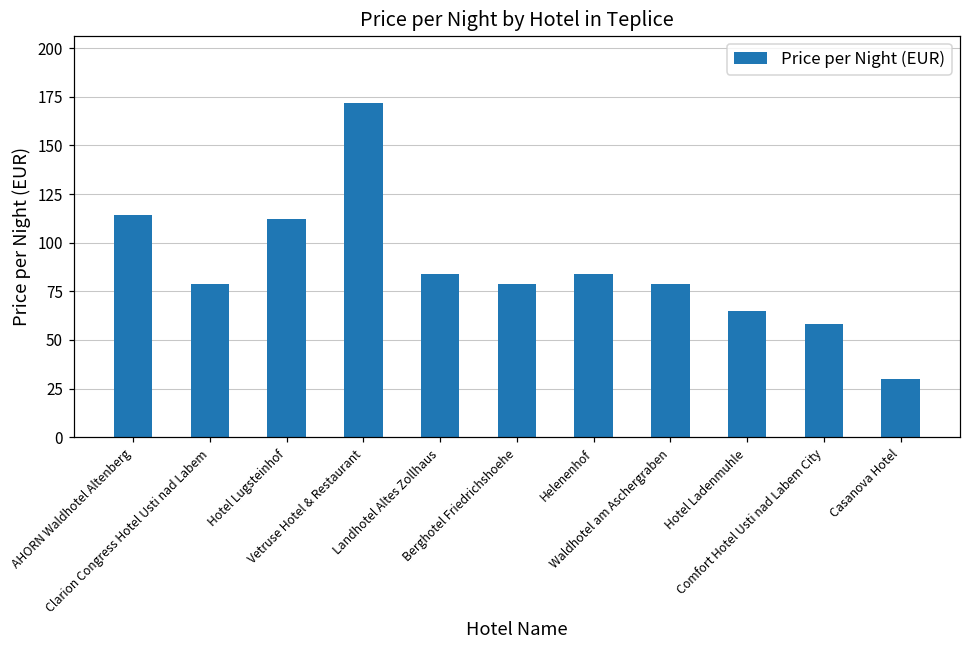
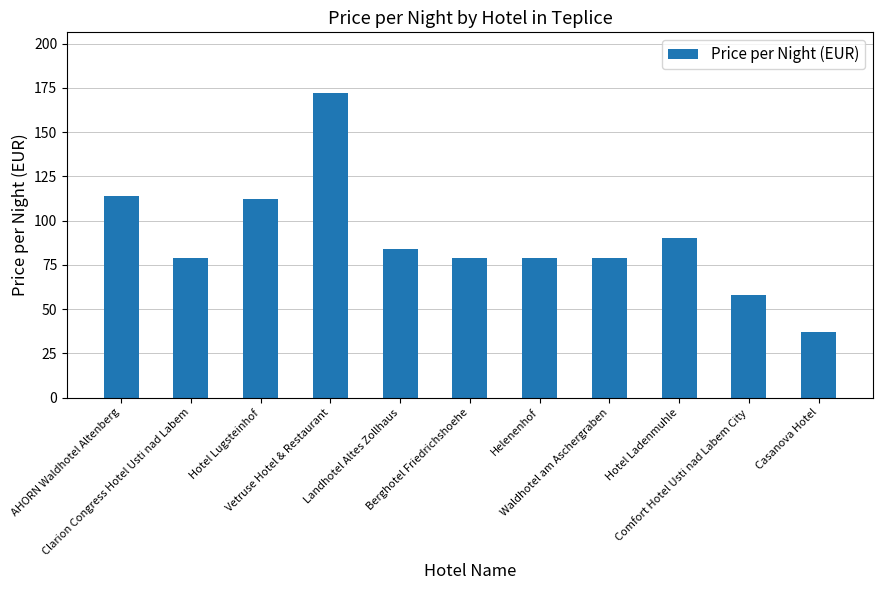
Helenenhof: 84 -> 79
Hotel Ladenmuhle: 65 -> 90
Casanova Hotel: 30 -> 37
